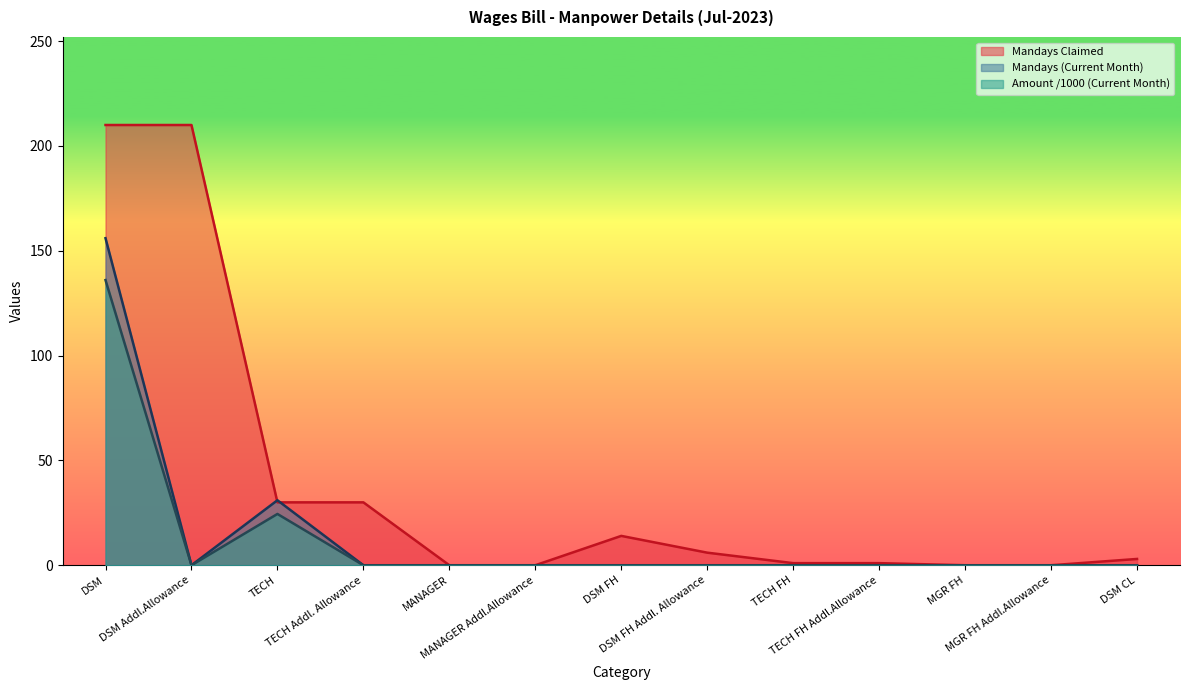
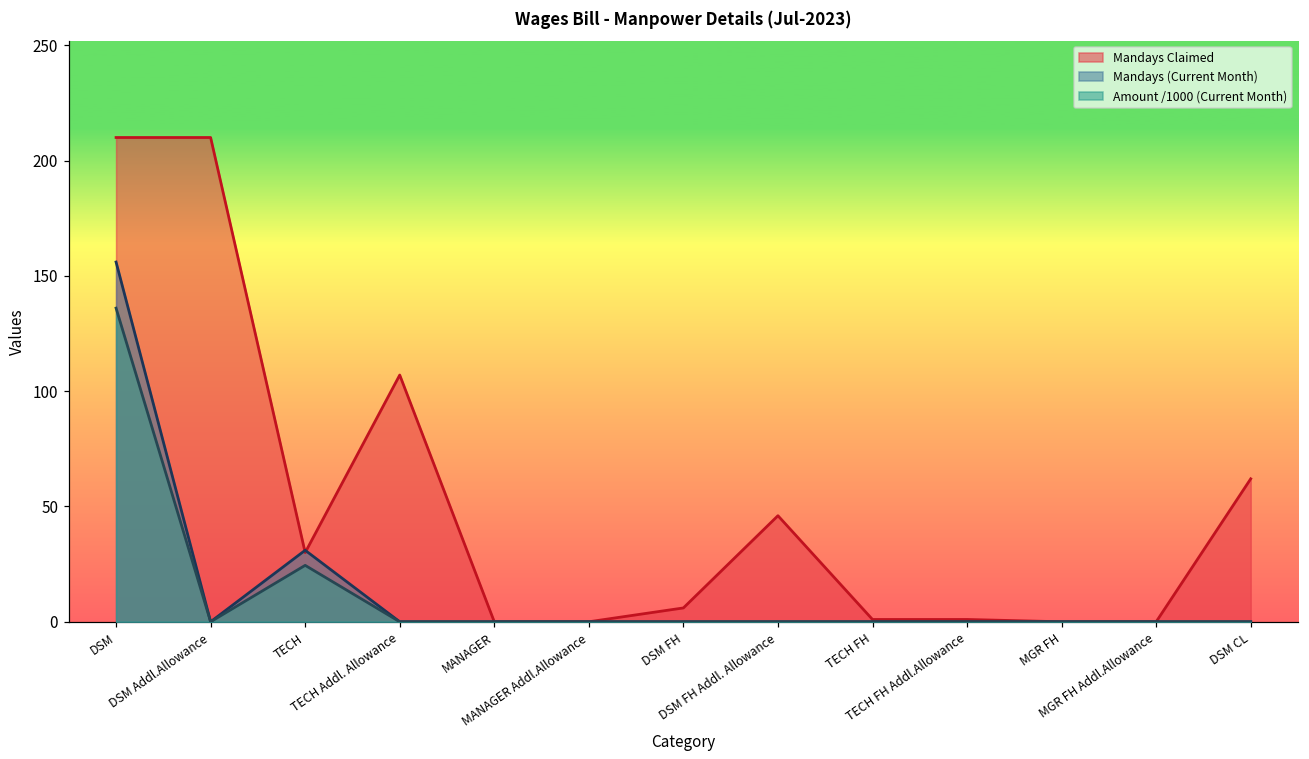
Mandays Claimed, TECH Addl. Allowance: 30 -> 107
Mandays Claimed, DSM FH: 14 -> 6
Mandays Claimed, DSM FH Addl. Allowance: 6 -> 46
Mandays Claimed, DSM CL: 3 -> 62
